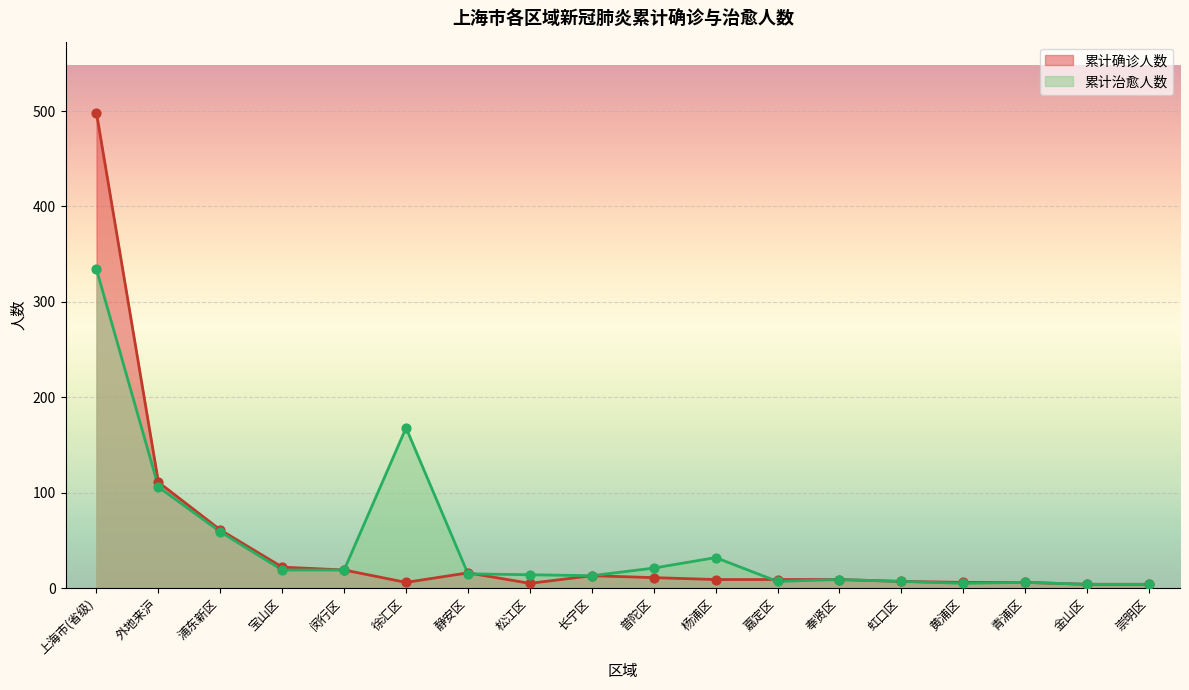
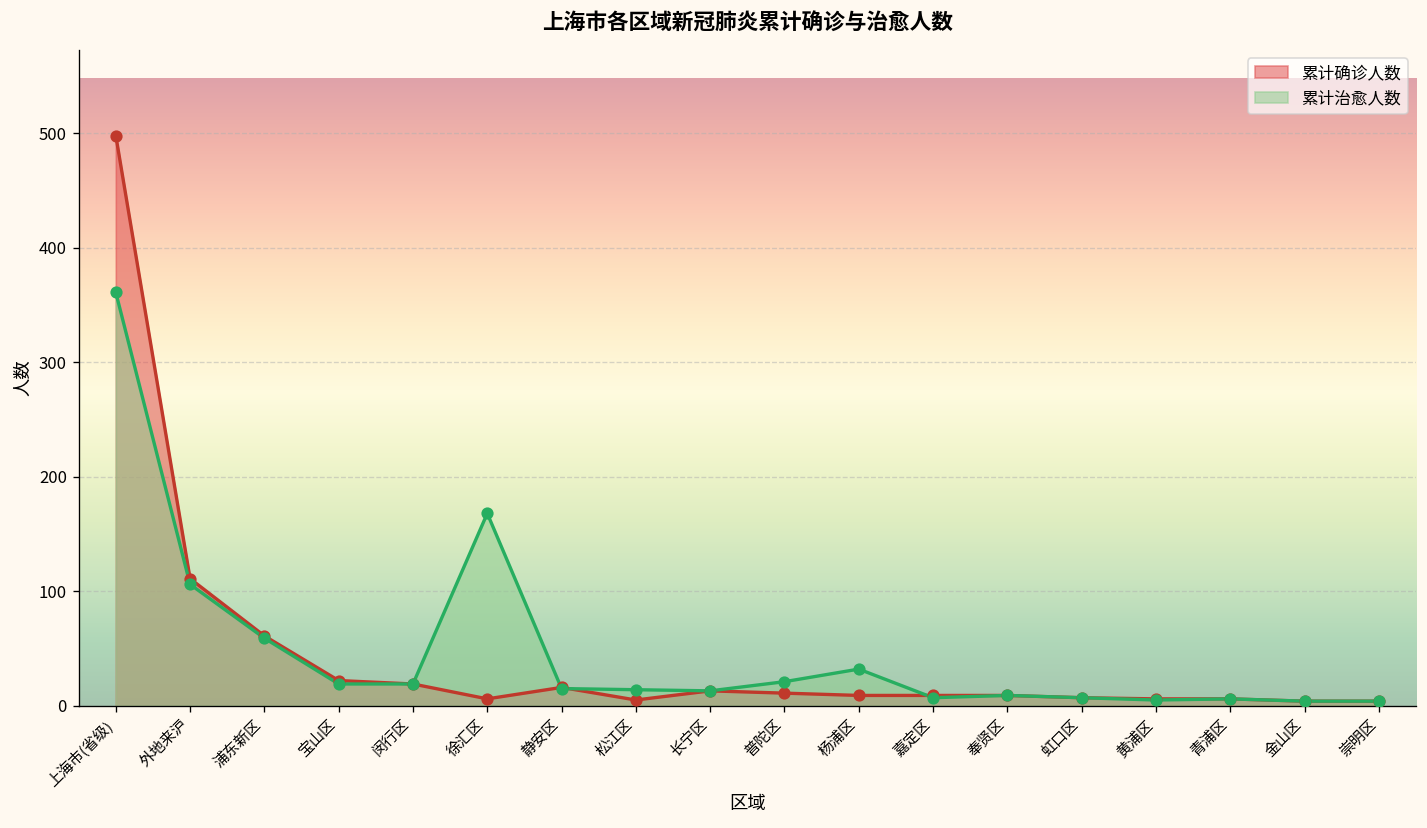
累计治愈人数, 上海市(省级): 330 -> 360
